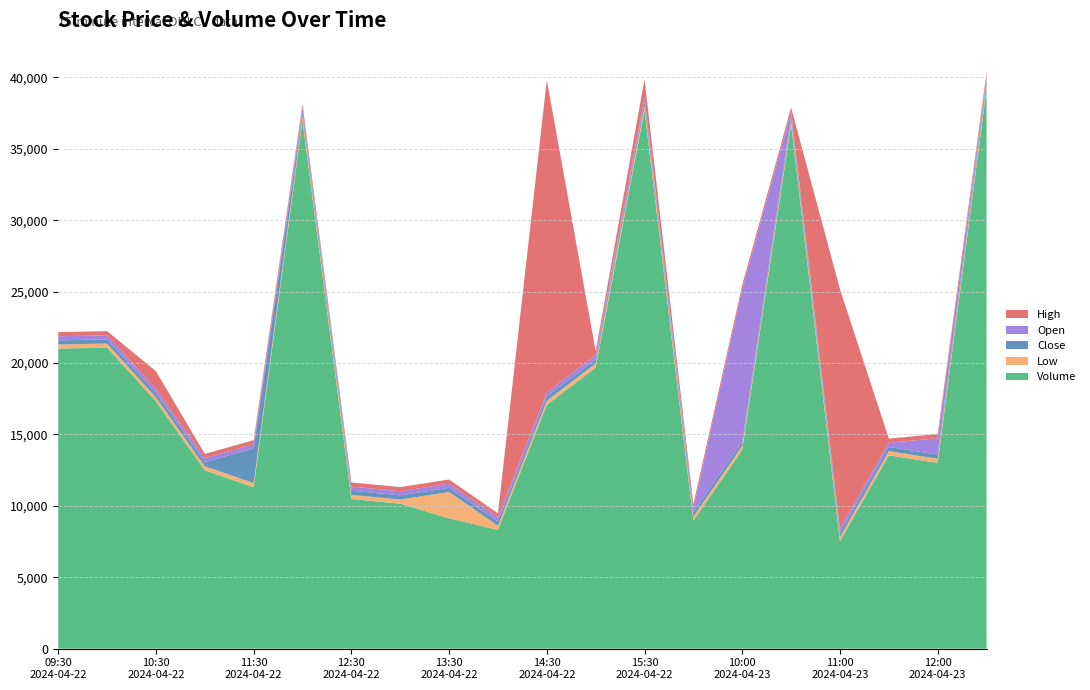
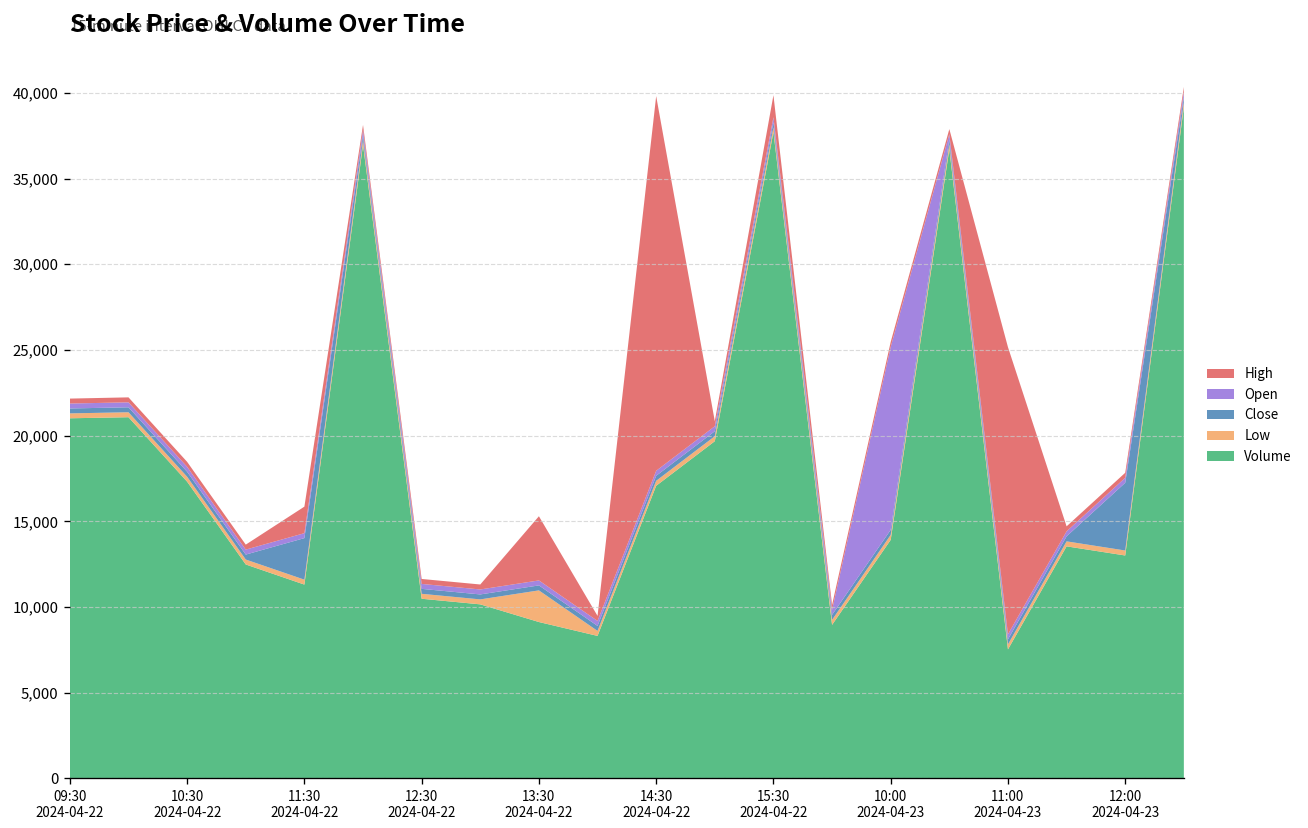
High, 10:30 2024-04-22: 1,300 -> 300
High, 11:30 2024-04-22: 300 -> 1,500
High, 13:30 2024-04-22: 300 -> 3,700
Close, 12:00 2024-04-23: 300 -> 4,000
Open, 12:00 2024-04-23: 1,100 -> 300
